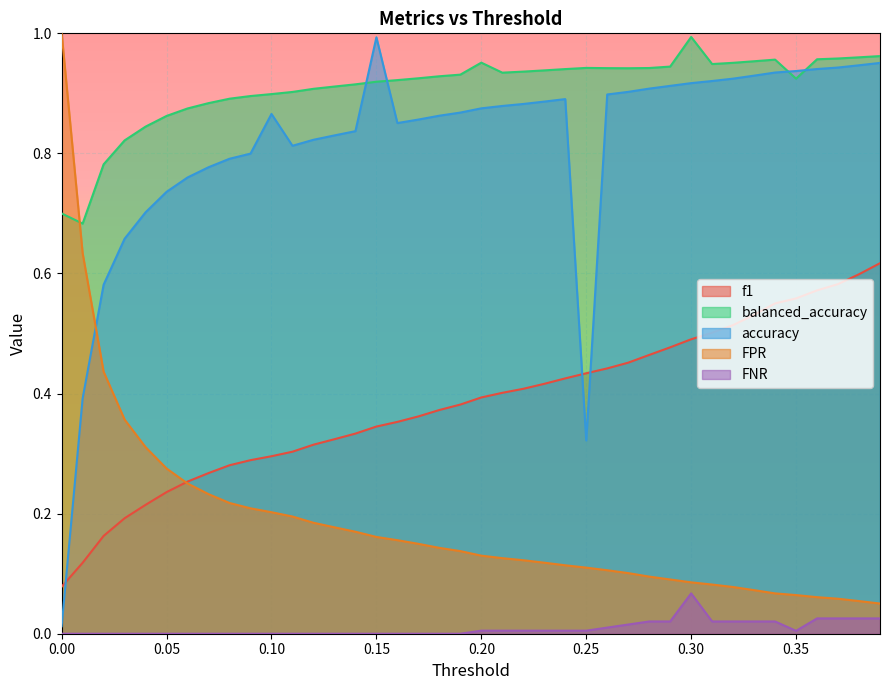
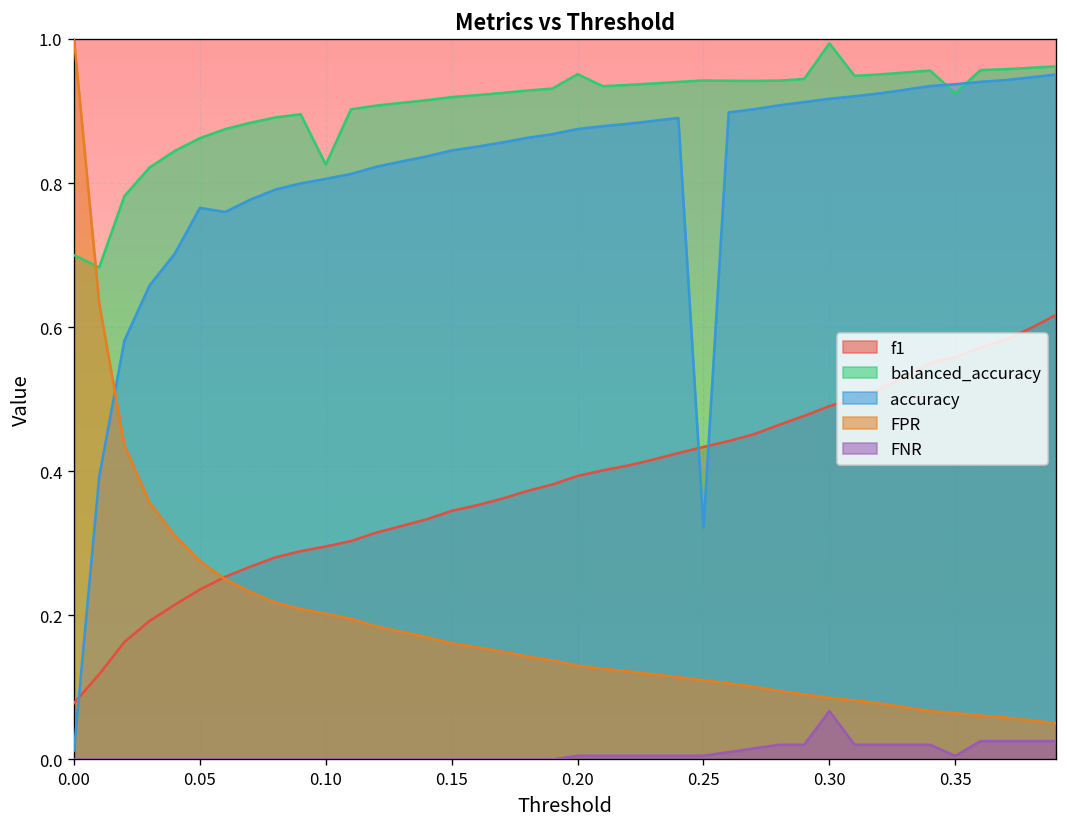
accuracy, 0.05: 0.74 -> 0.77
balanced_accuracy, 0.10: 0.90 -> 0.83
accuracy, 0.10: 0.87 -> 0.81
accuracy, 0.15: 0.99 -> 0.85
